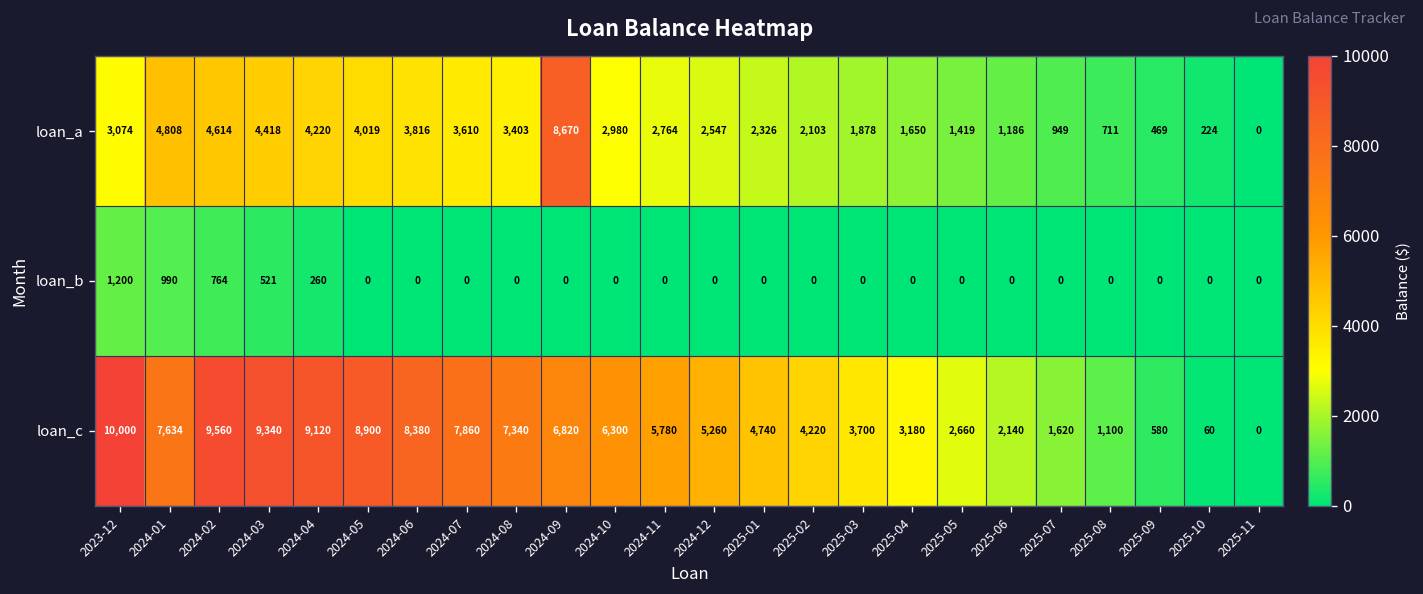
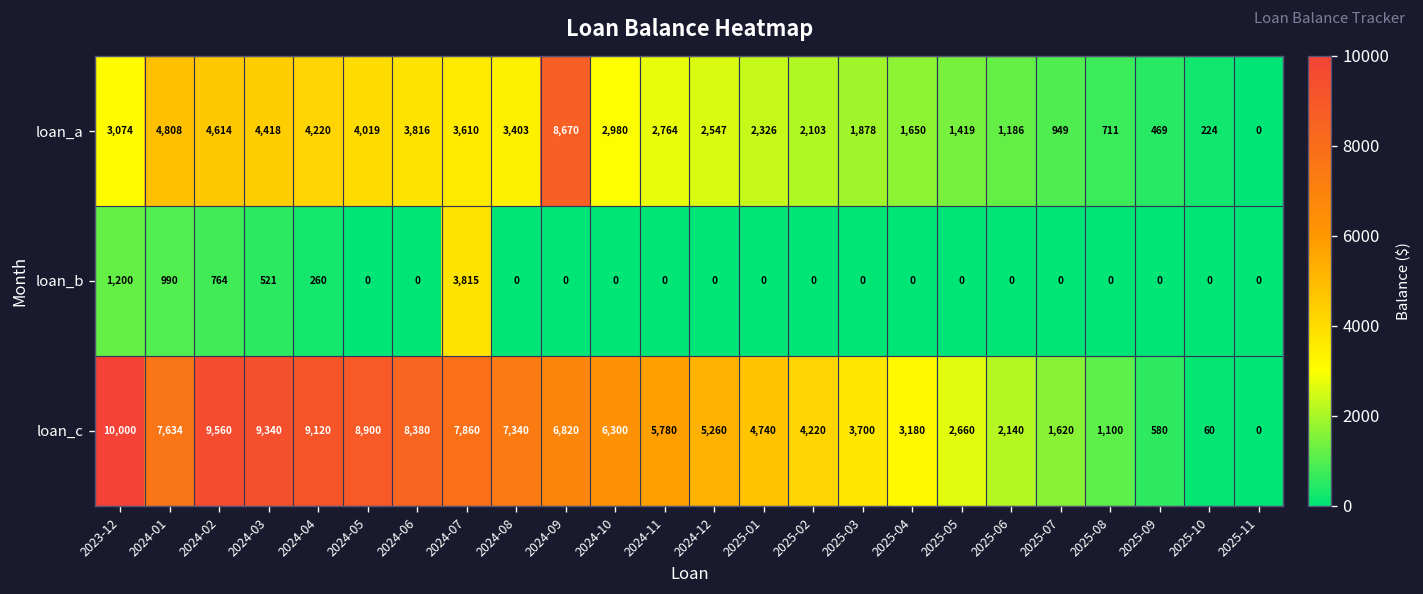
loan_b, 2024-07: 0 -> 3,815
